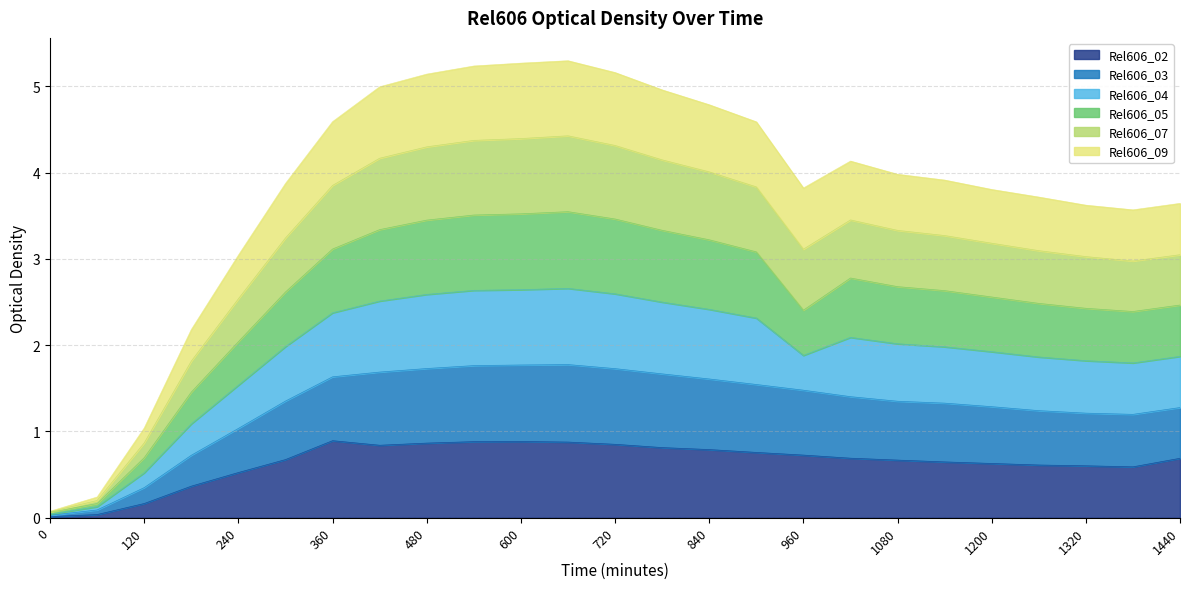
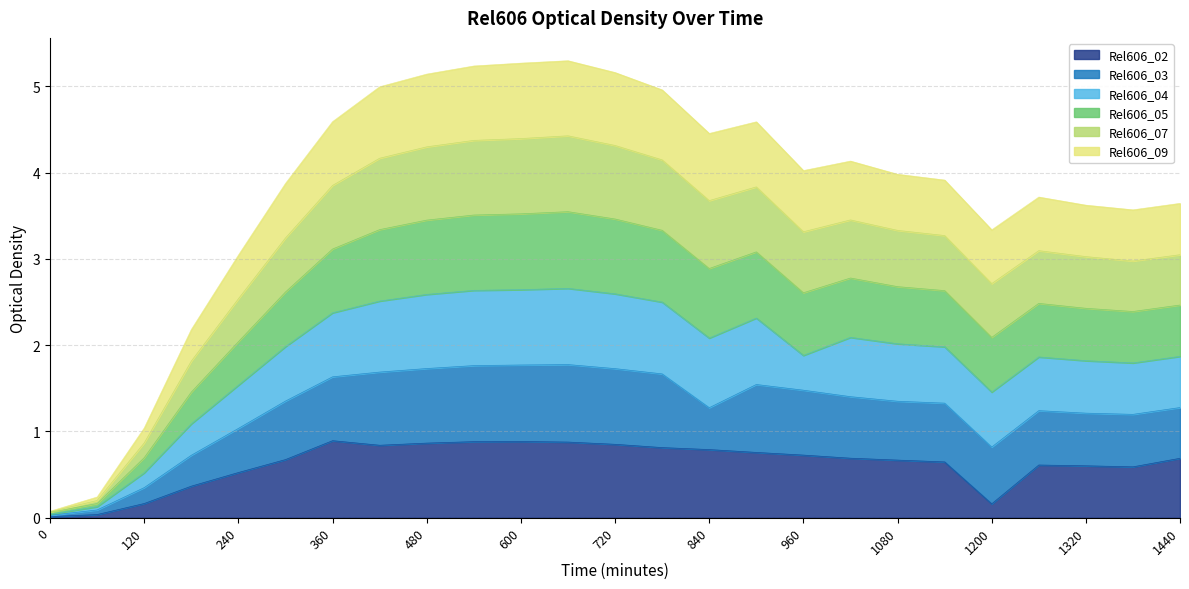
Rel606_03, 840: 0.8 -> 0.5
Rel606_05, 960: 0.5 -> 0.7
Rel606_02, 1200: 0.6 -> 0.2
